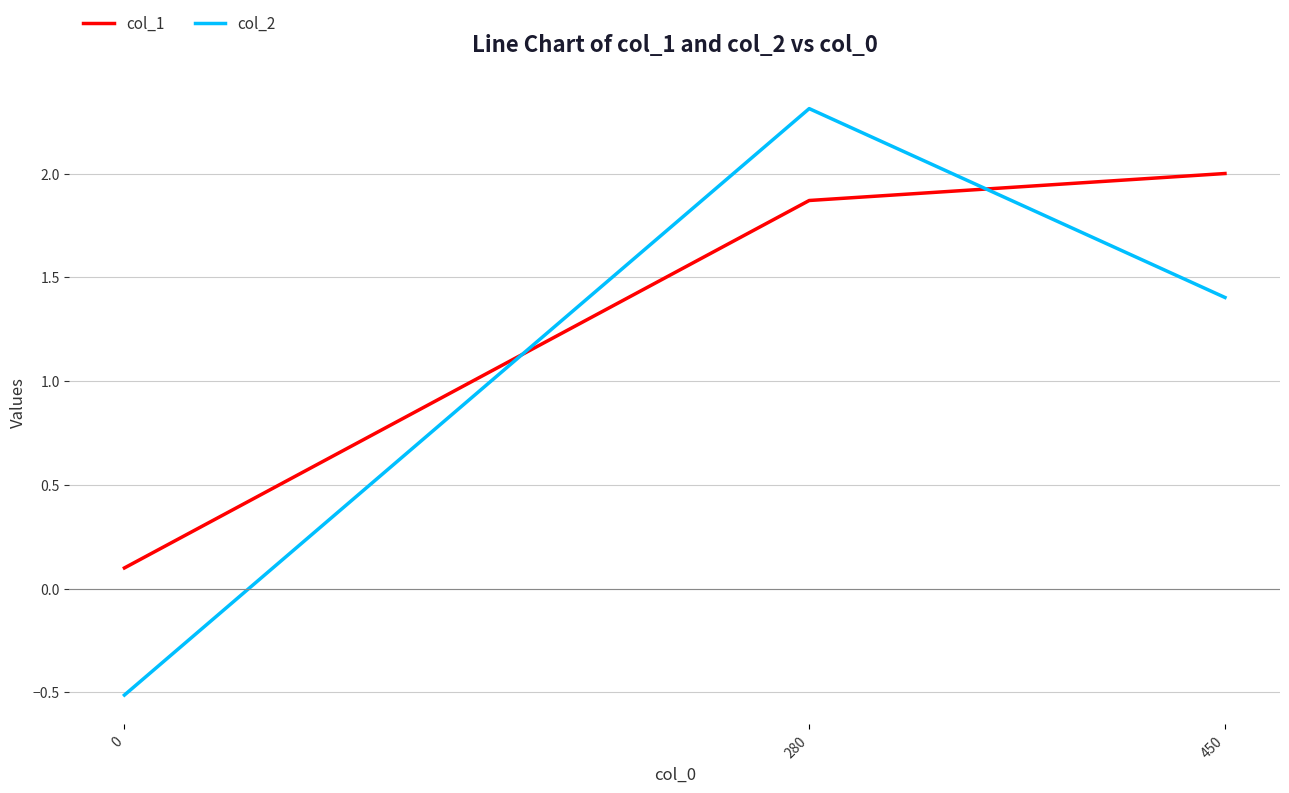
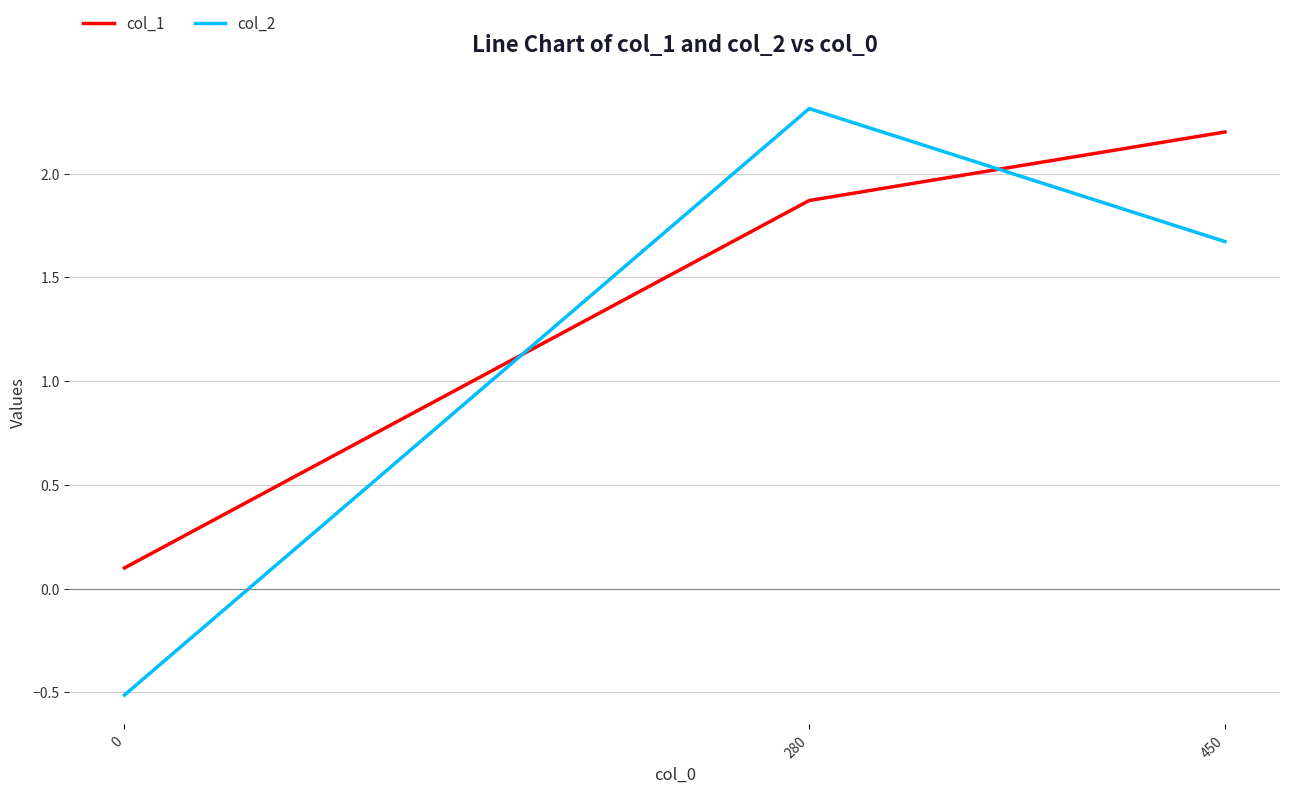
col_1, 450: 2.0 -> 2.2
col_2, 450: 1.40 -> 1.67
